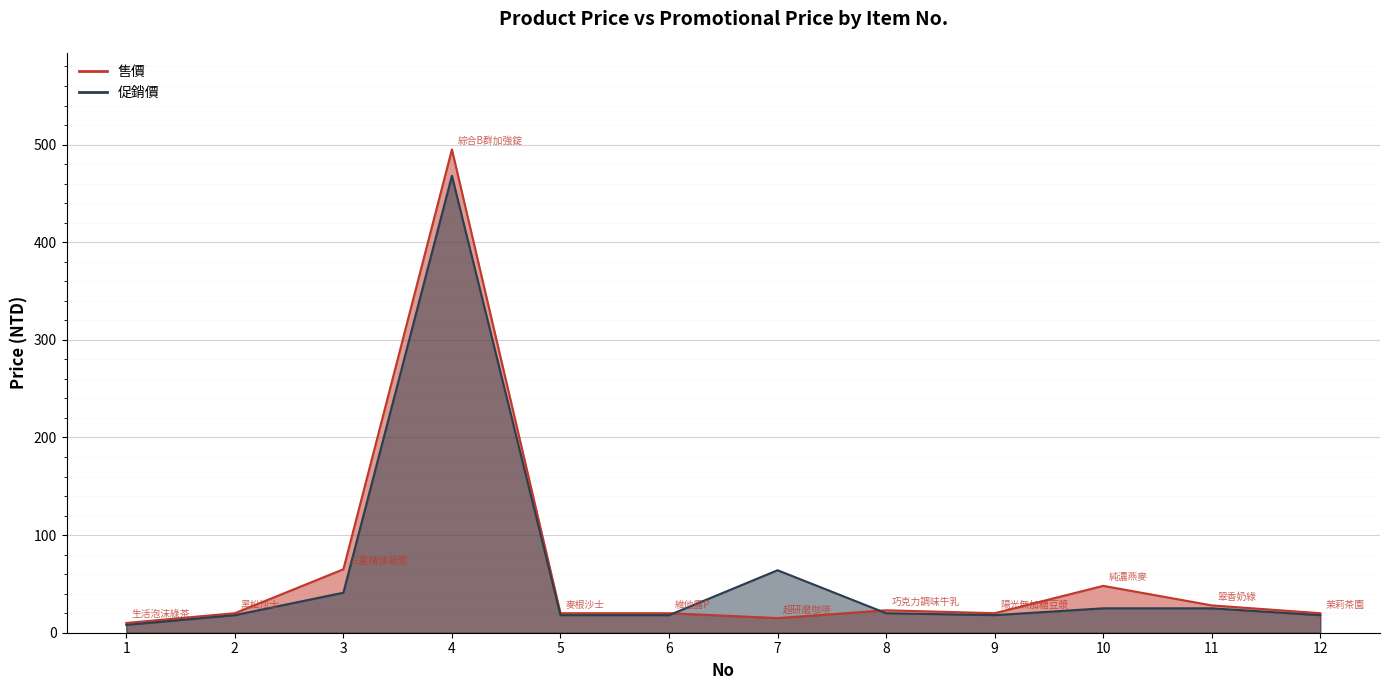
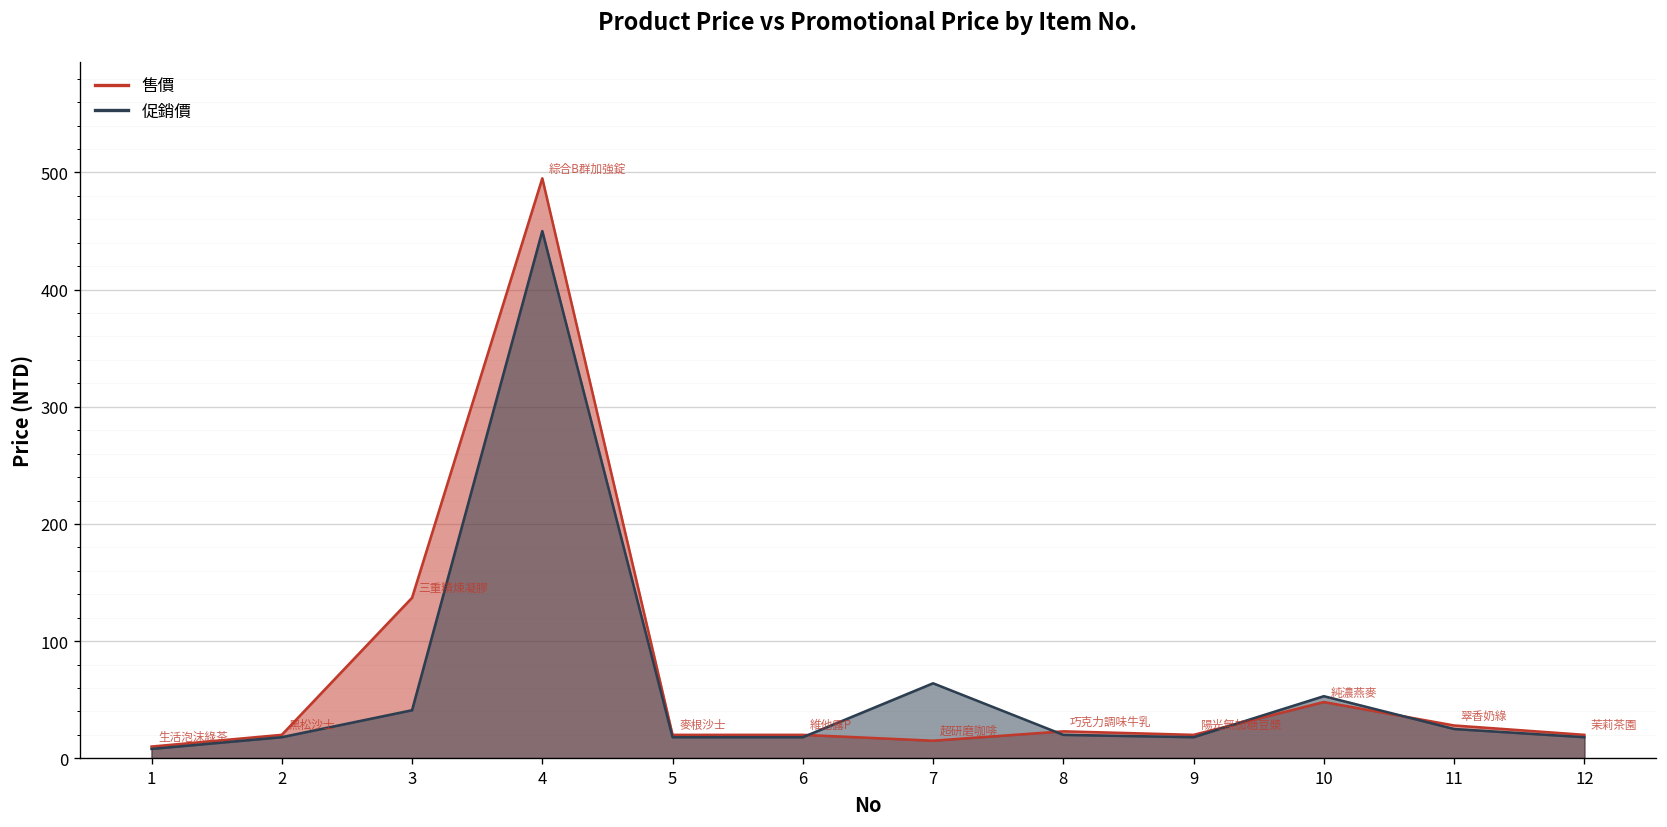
售價, 3: 70 -> 140
促銷價, 4: 470 -> 450
促銷價, 10: 30 -> 50
